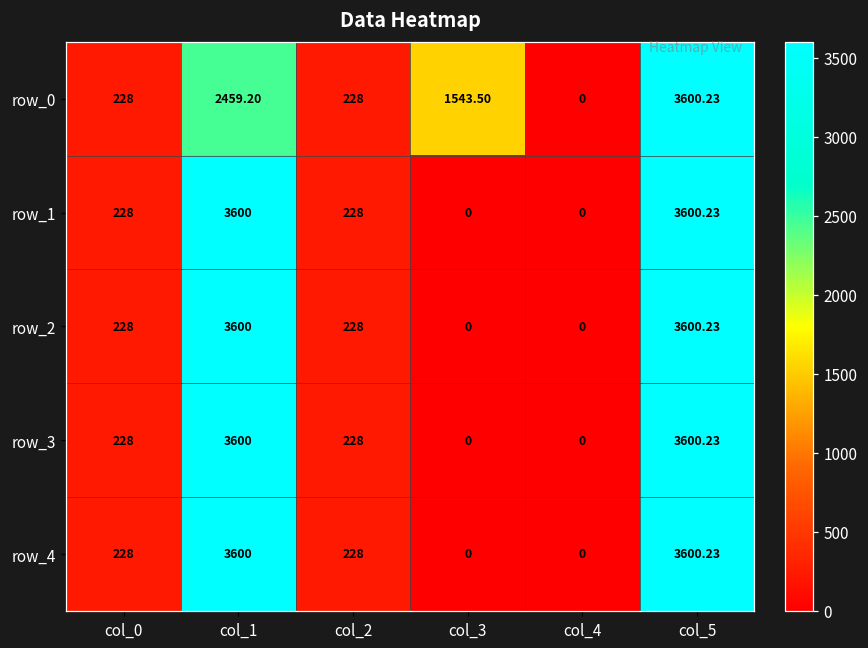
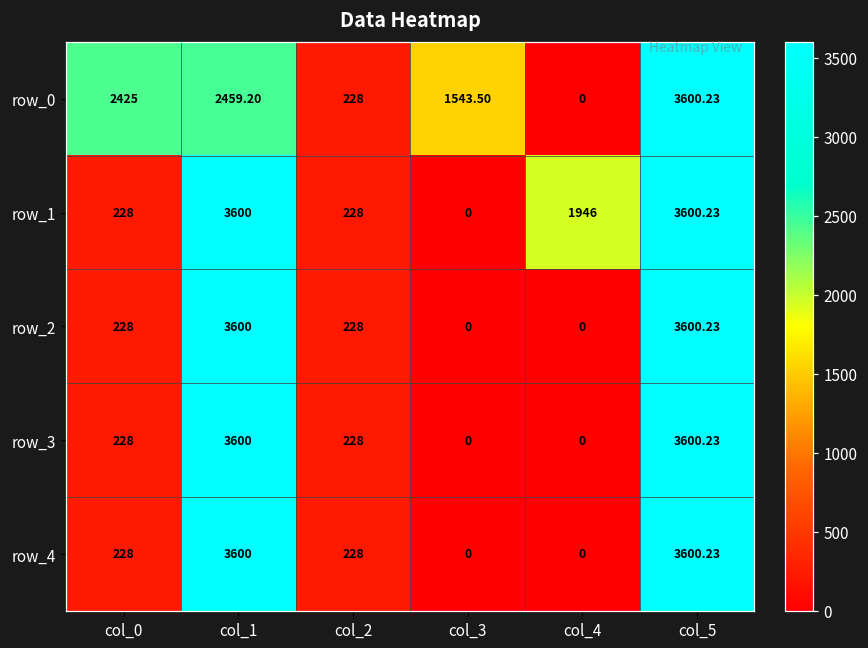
row_0, col_0: 228 -> 2425
row_1, col_4: 0 -> 1946
